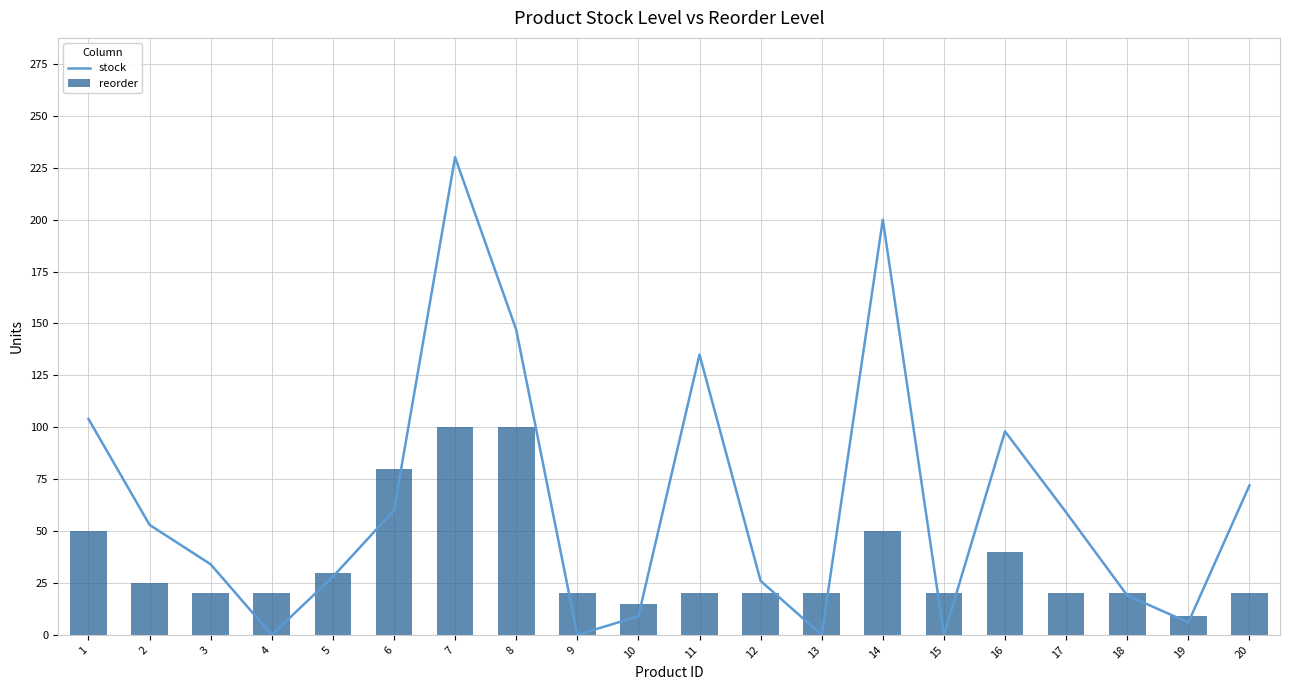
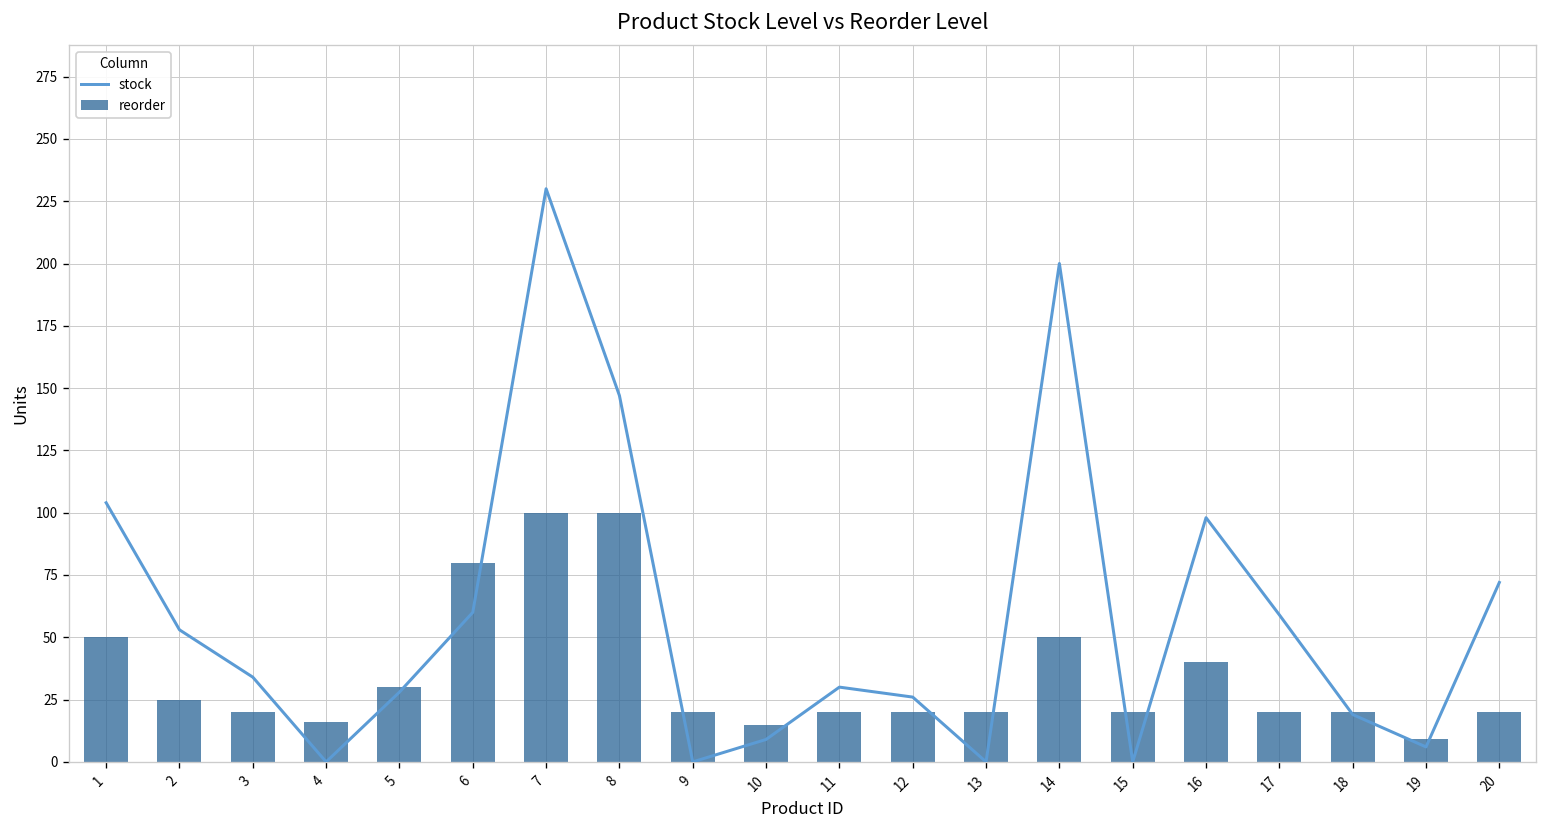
reorder, 4: 20 -> 16
stock, 11: 135 -> 30
